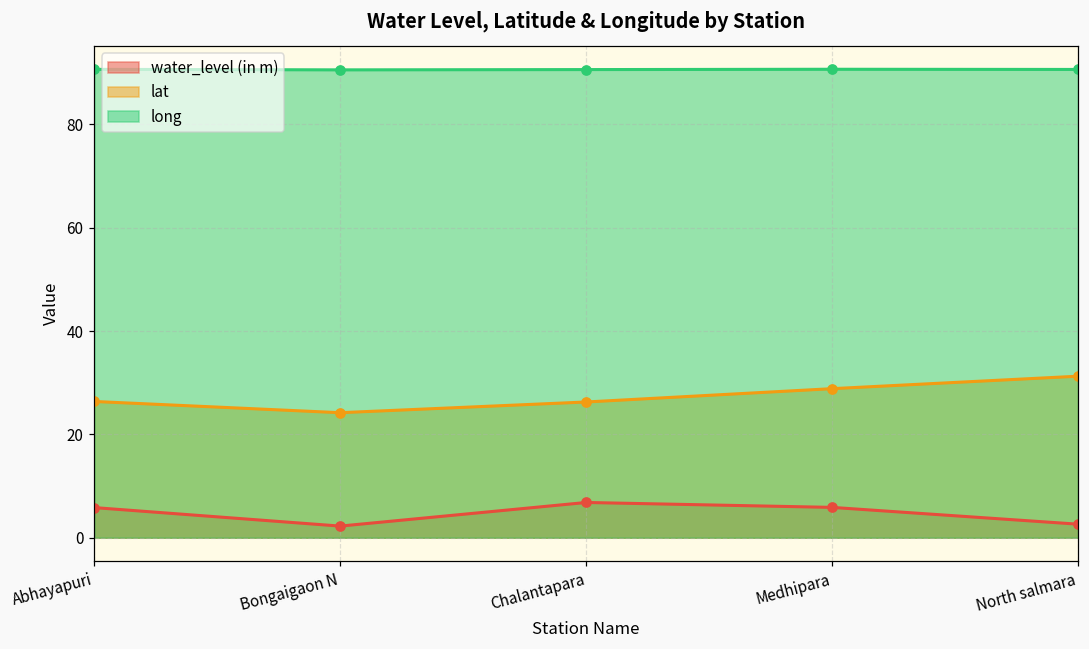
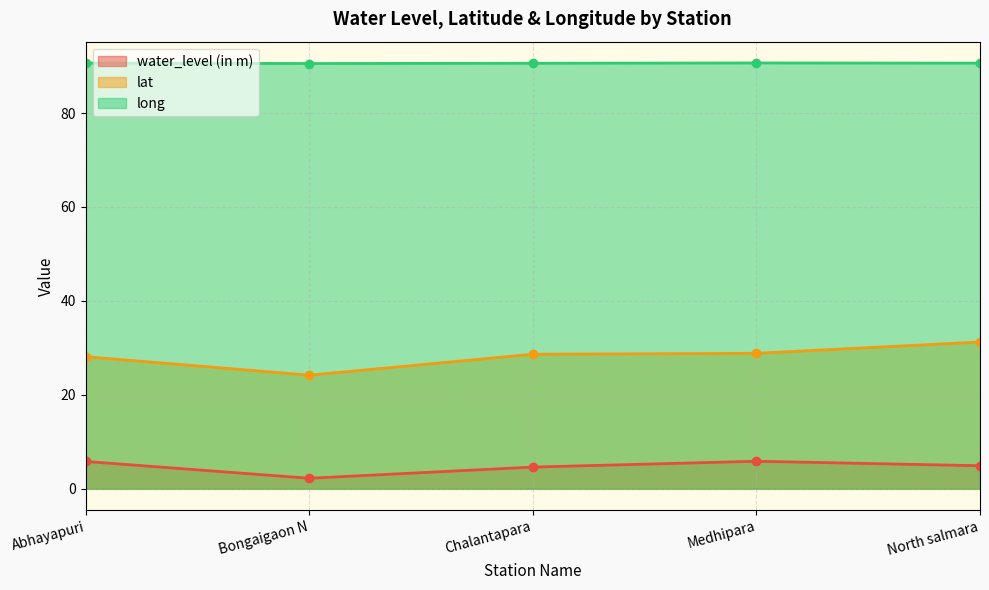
lat, Abhayapuri: 26 -> 28
water_level (in m), Chalantapara: 7 -> 5
lat, Chalantapara: 26 -> 29
water_level (in m), North salmara: 3 -> 5
